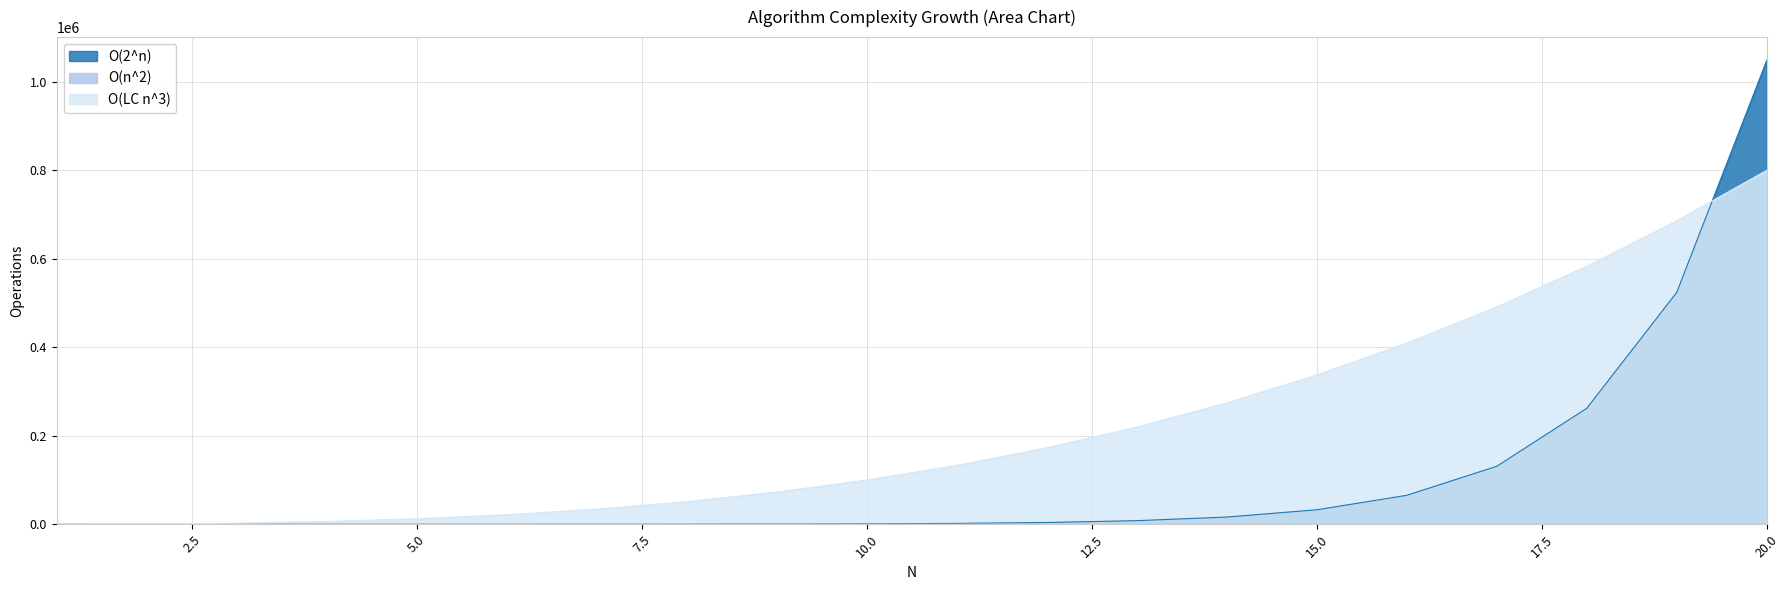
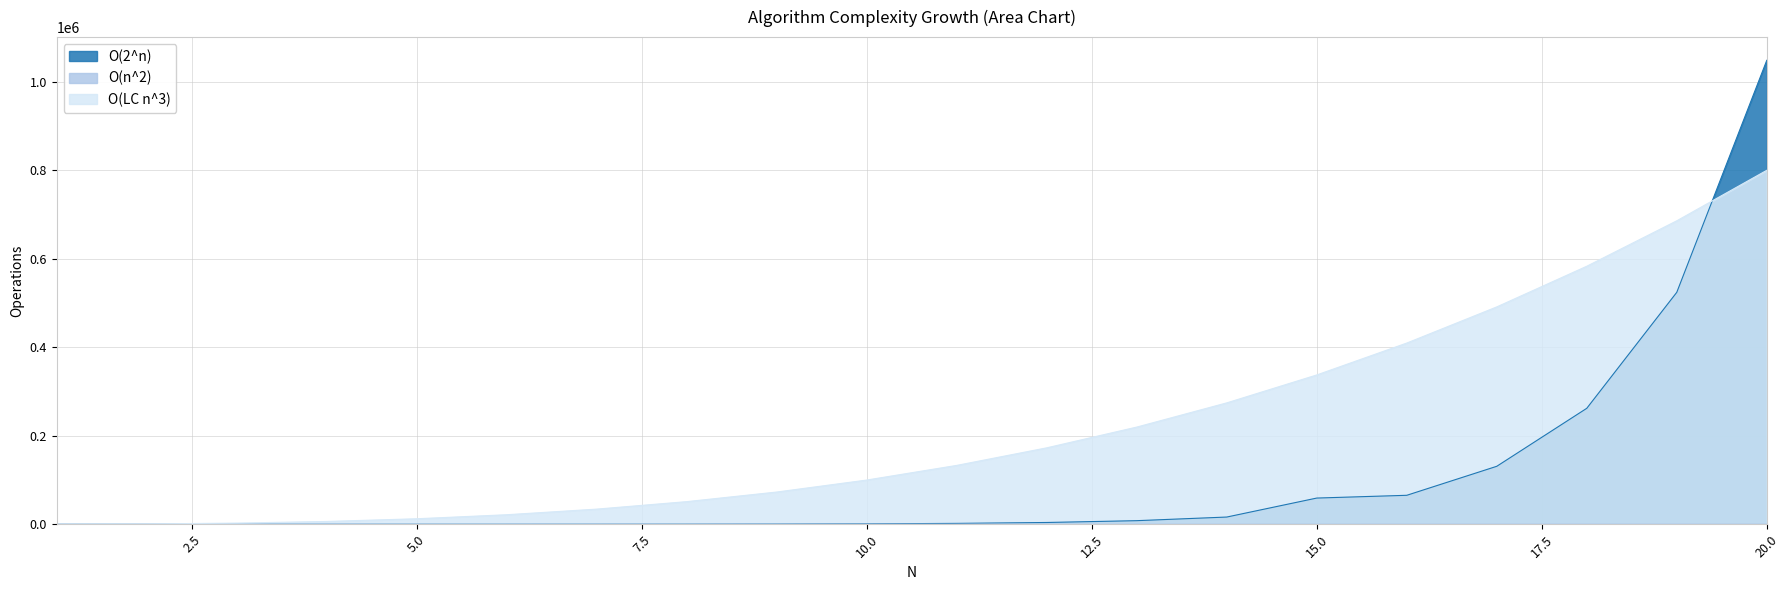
O(2^n), 15.0: 30000 -> 60000
